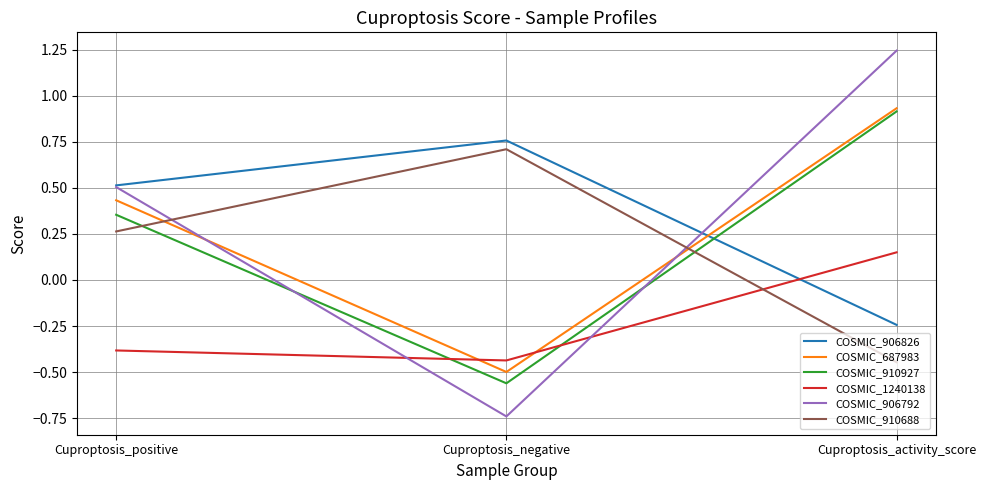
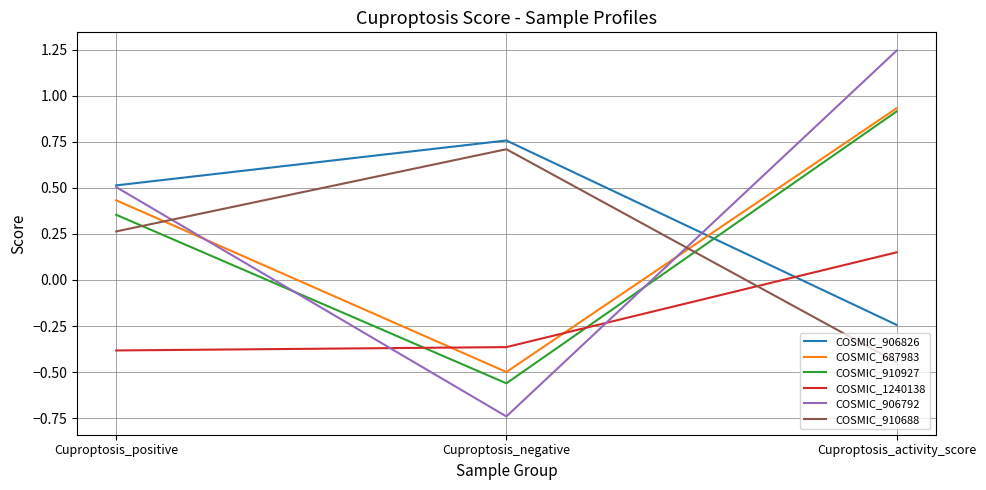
COSMIC_1240138, Cuproptosis_negative: -0.44 -> -0.36
